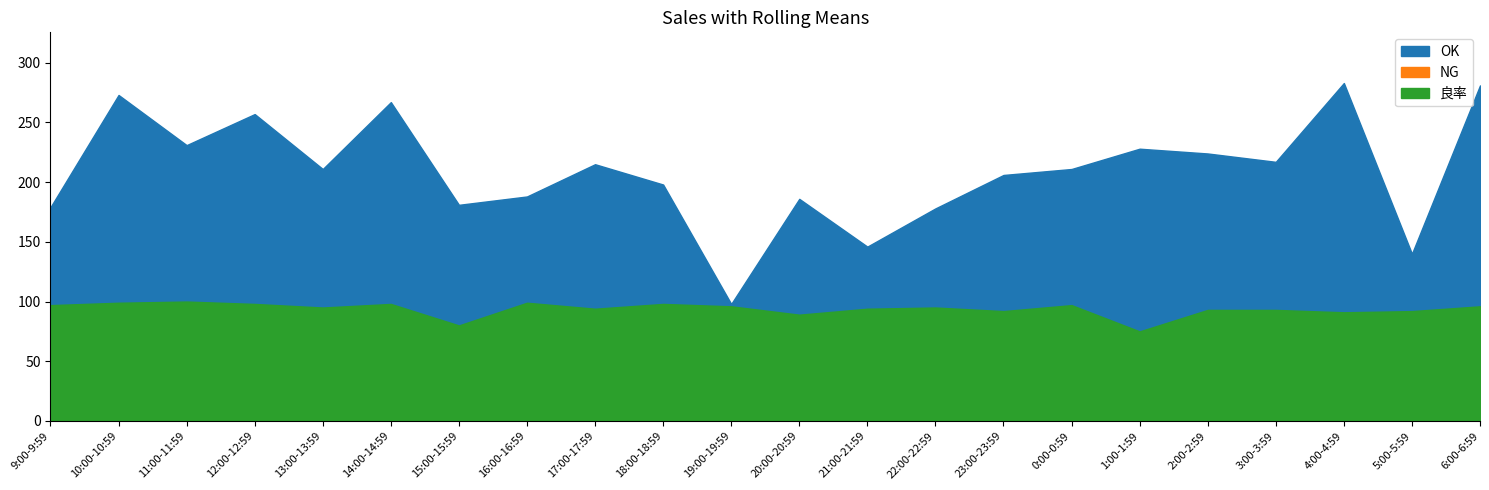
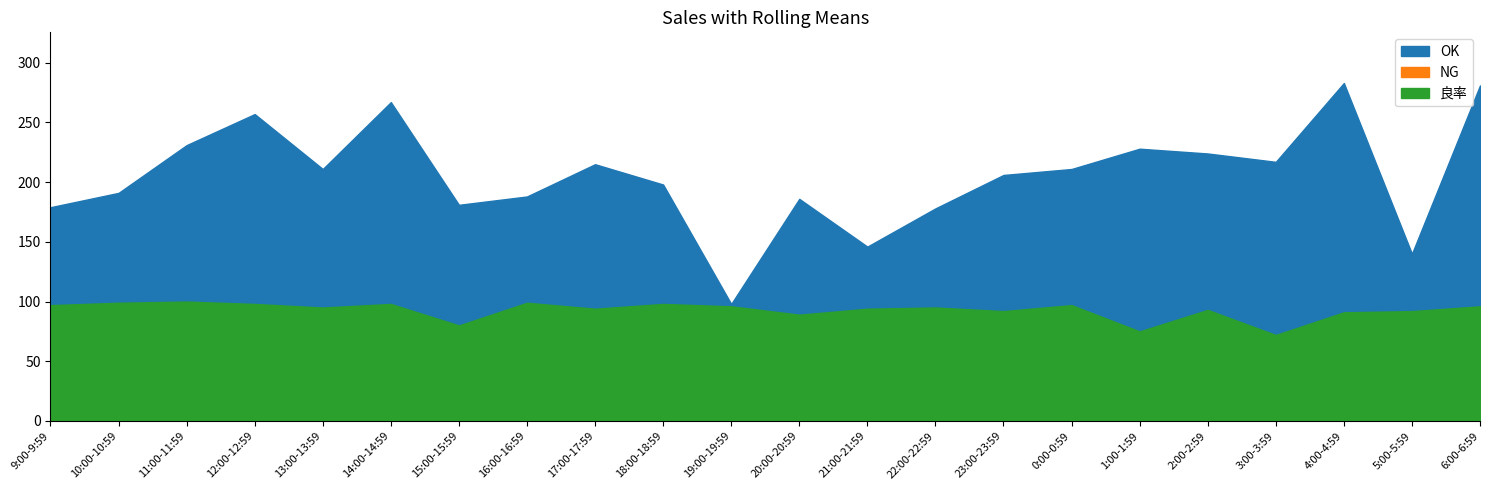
OK, 10:00-10:59: 273 -> 191
良率, 3:00-3:59: 93 -> 72
